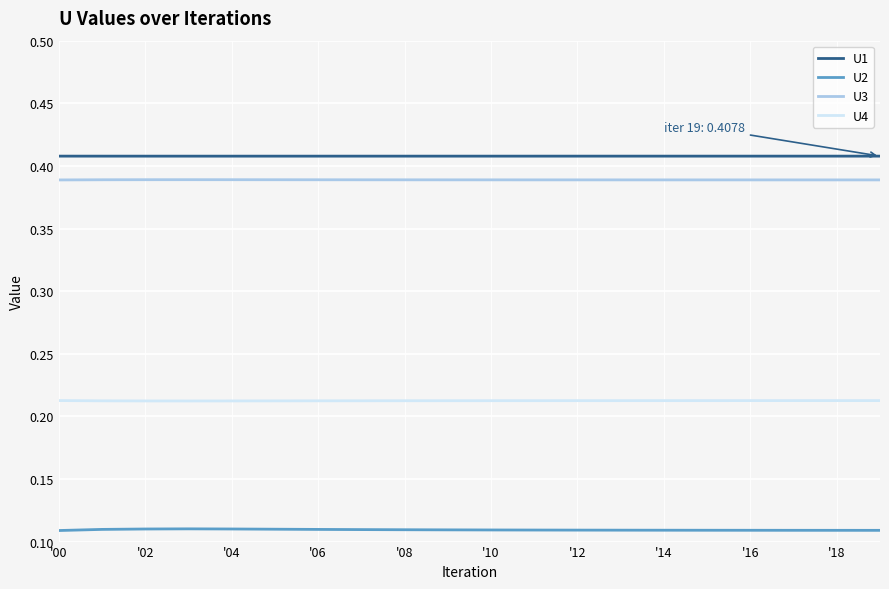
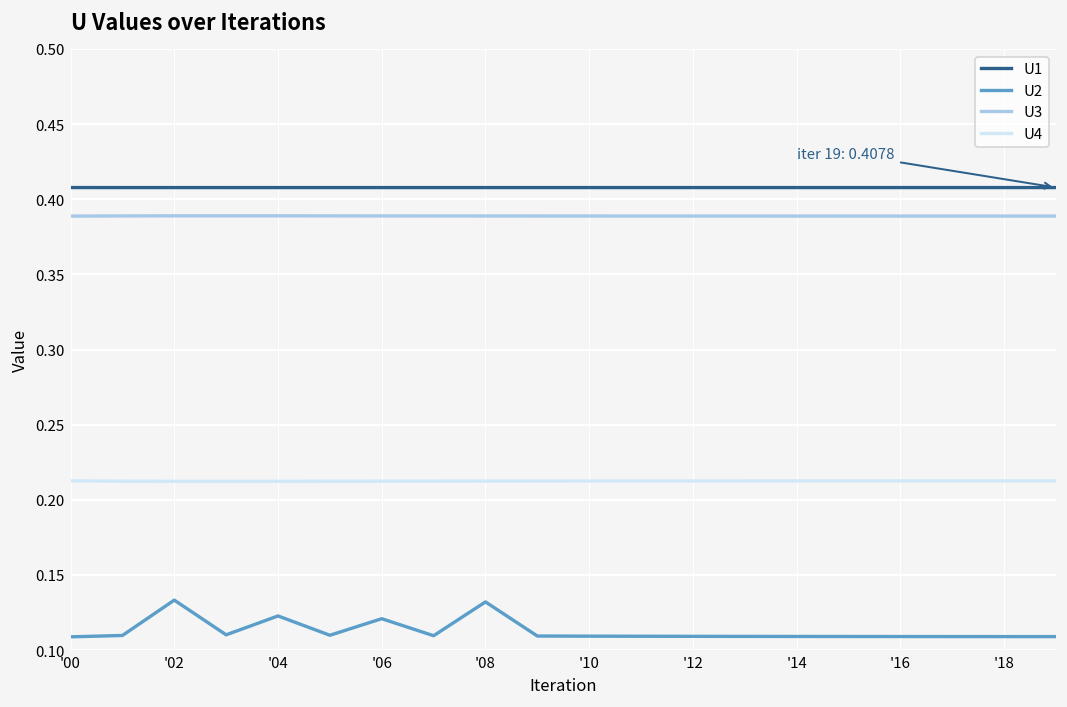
U2, '02: 0.110 -> 0.133
U2, '04: 0.110 -> 0.123
U2, '06: 0.110 -> 0.121
U2, '08: 0.109 -> 0.132
